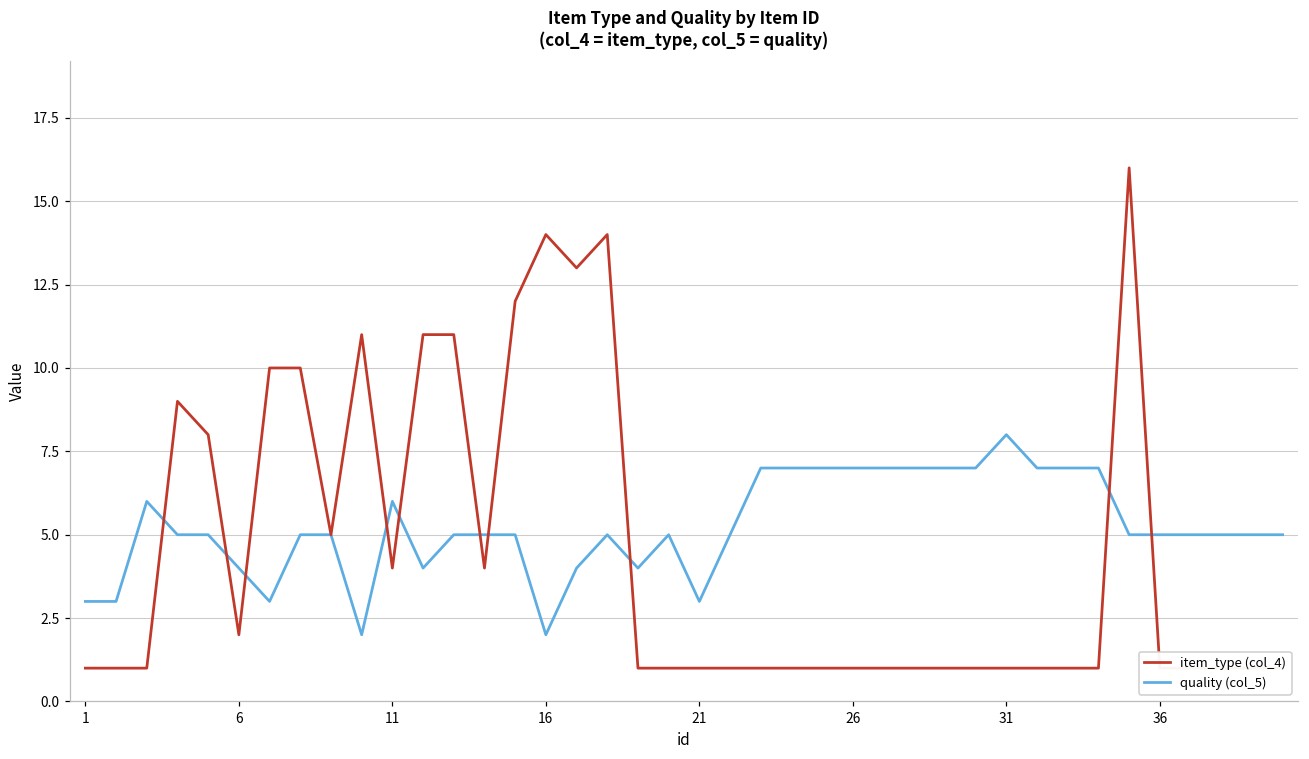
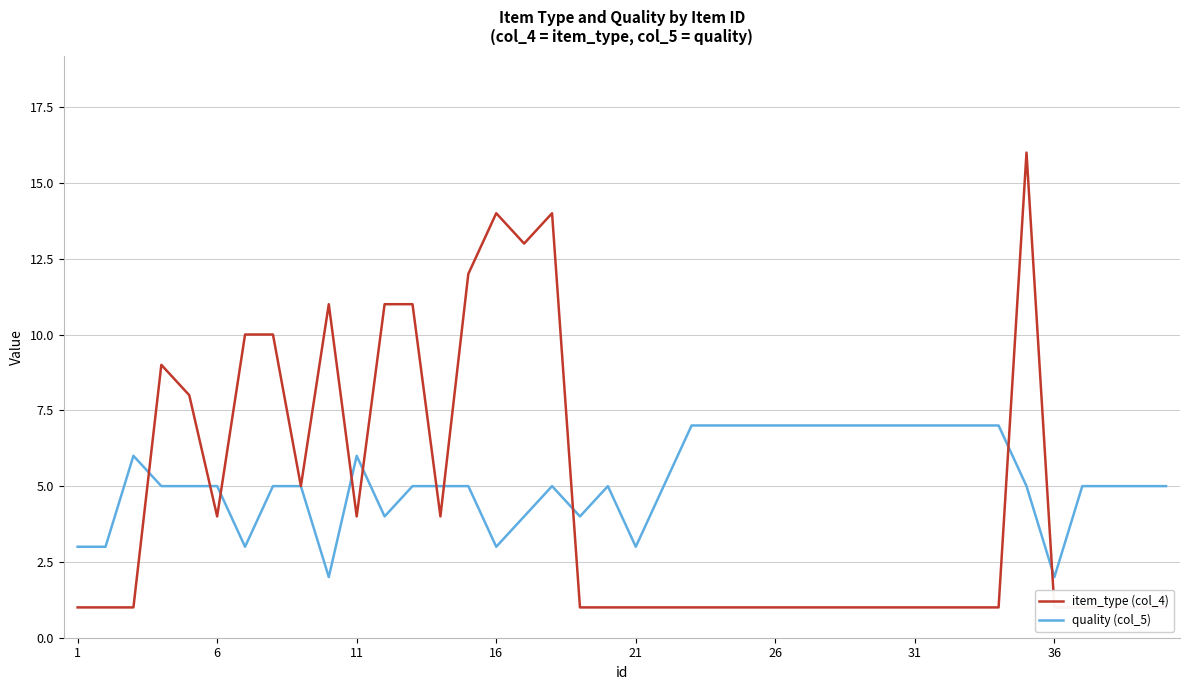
item_type (col_4), 6: 2 -> 4
quality (col_5), 6: 4 -> 5
quality (col_5), 16: 2 -> 3
quality (col_5), 31: 8 -> 7
quality (col_5), 36: 5 -> 2
